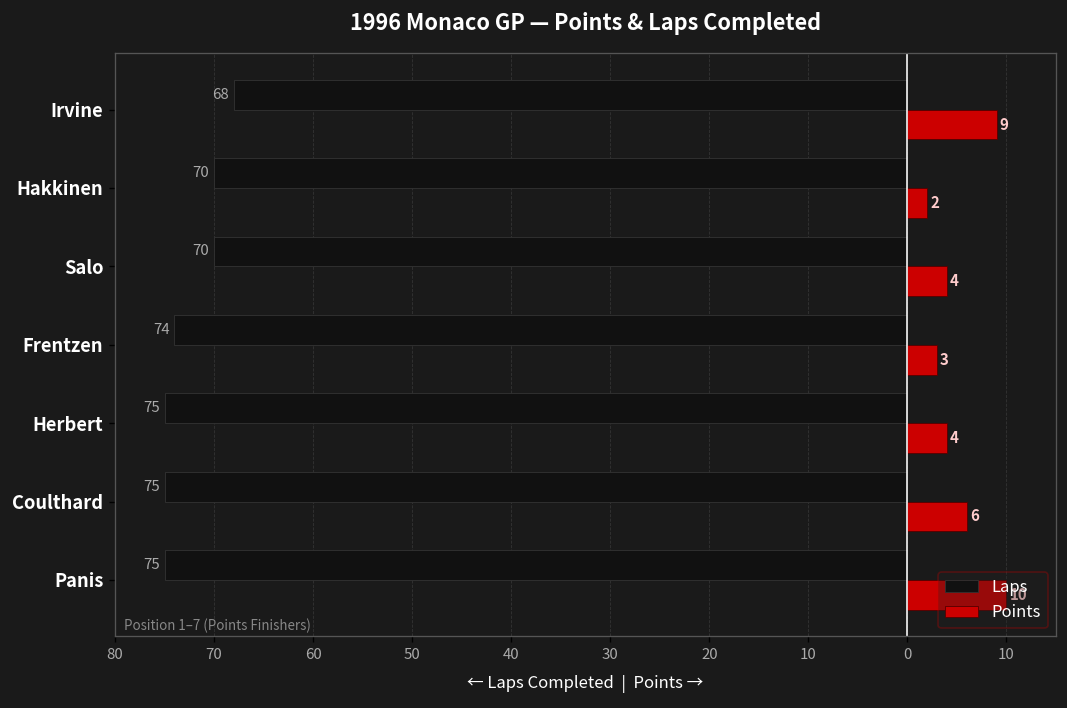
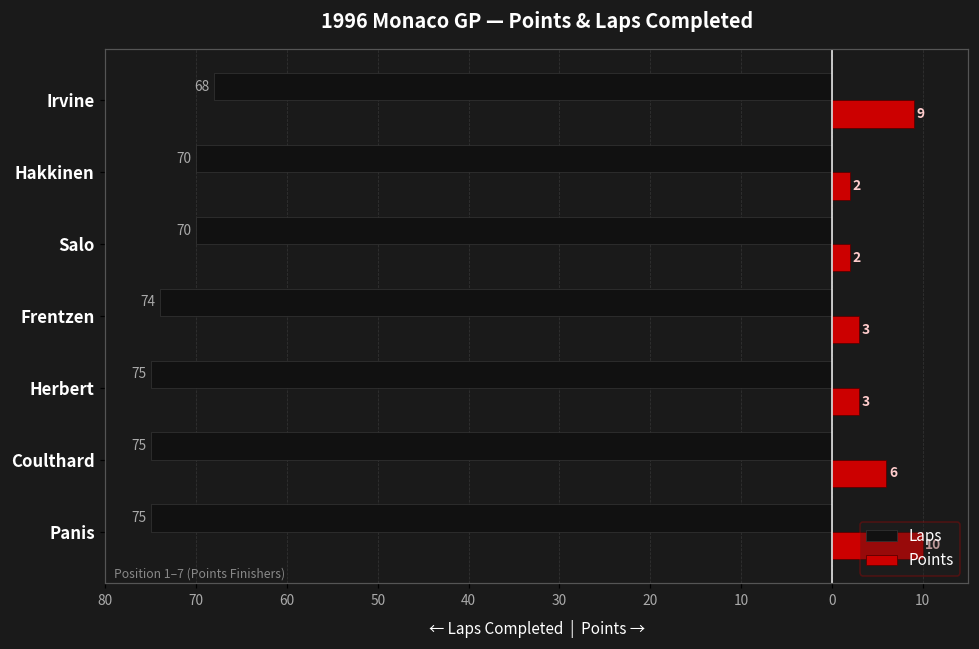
Points, Salo: 4 -> 2
Points, Herbert: 4 -> 3
